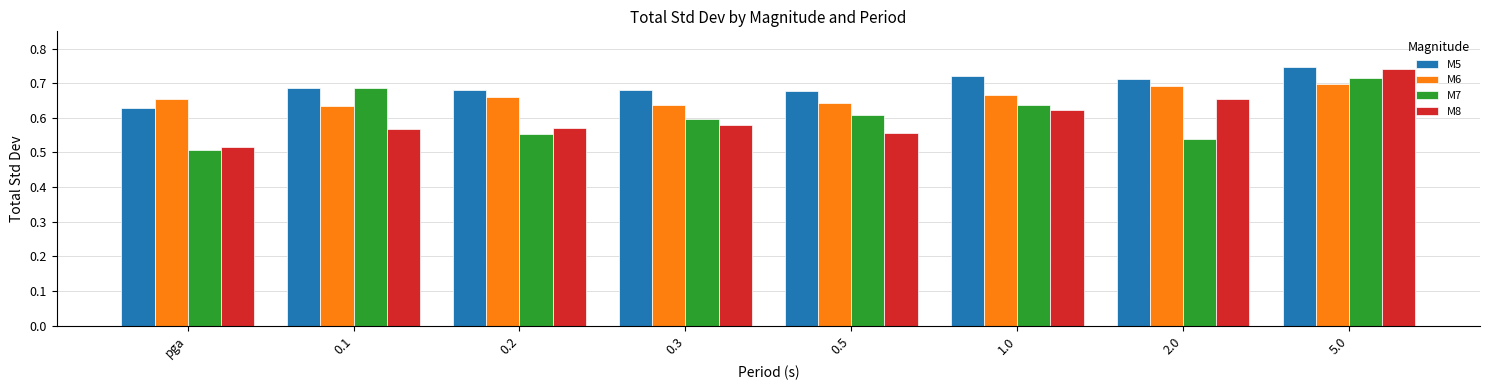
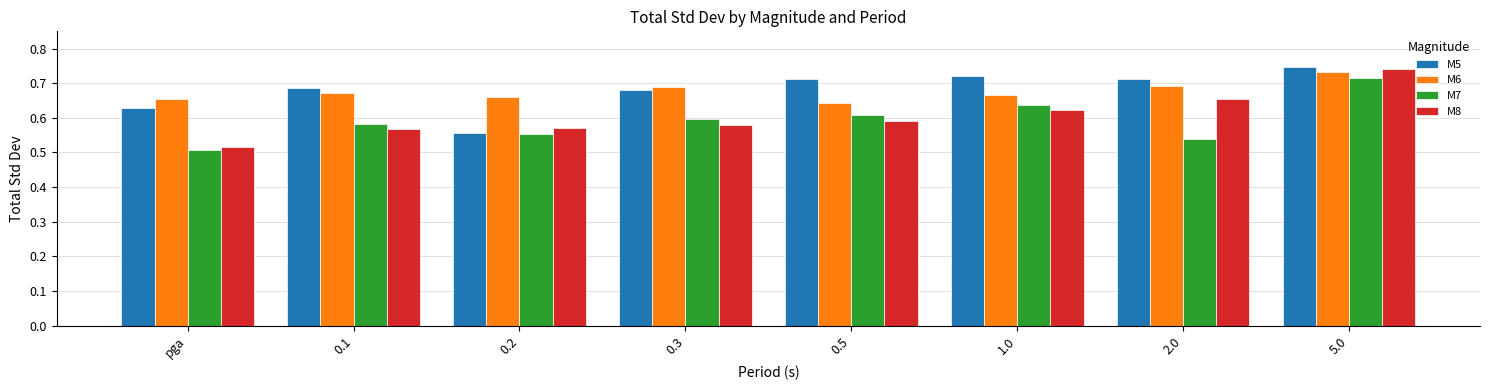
M6, 0.1: 0.63 -> 0.67
M7, 0.1: 0.68 -> 0.58
M5, 0.2: 0.68 -> 0.56
M6, 0.3: 0.64 -> 0.69
M5, 0.5: 0.68 -> 0.71
M8, 0.5: 0.56 -> 0.59
M6, 5.0: 0.70 -> 0.73
